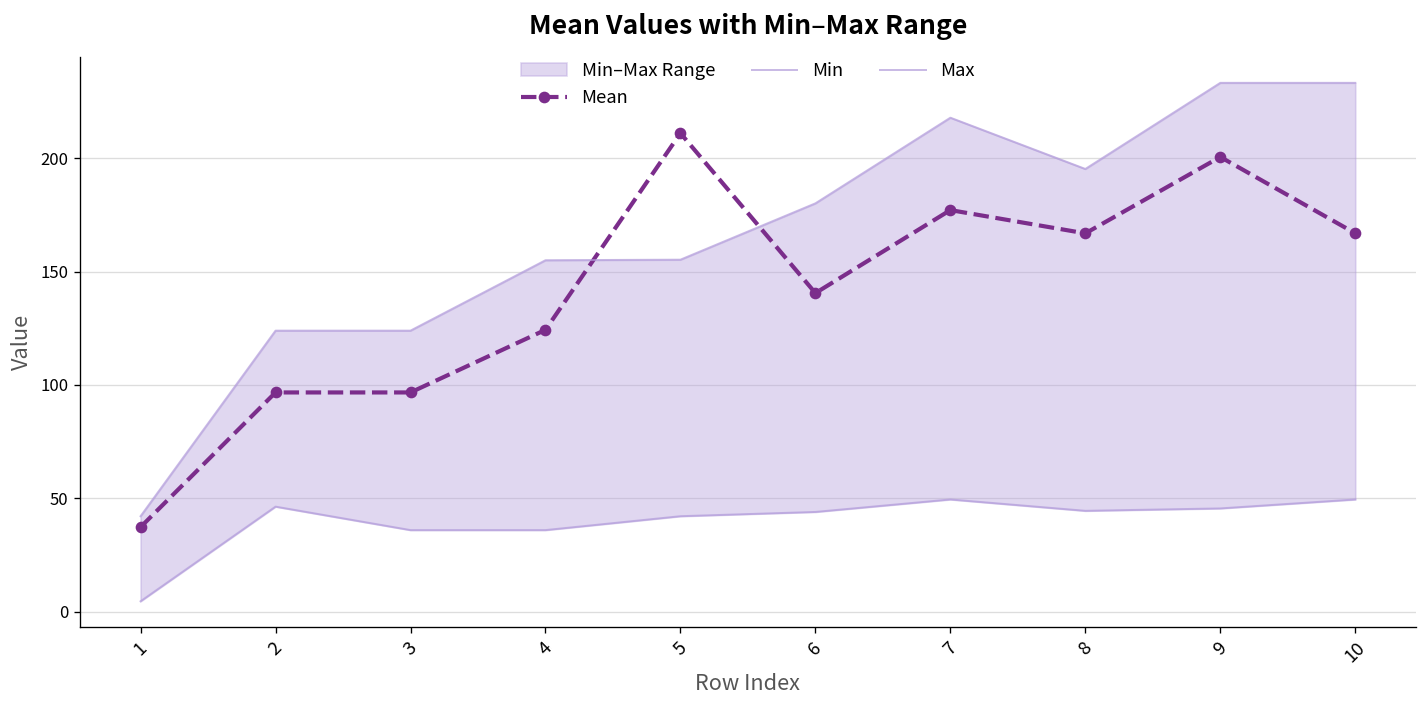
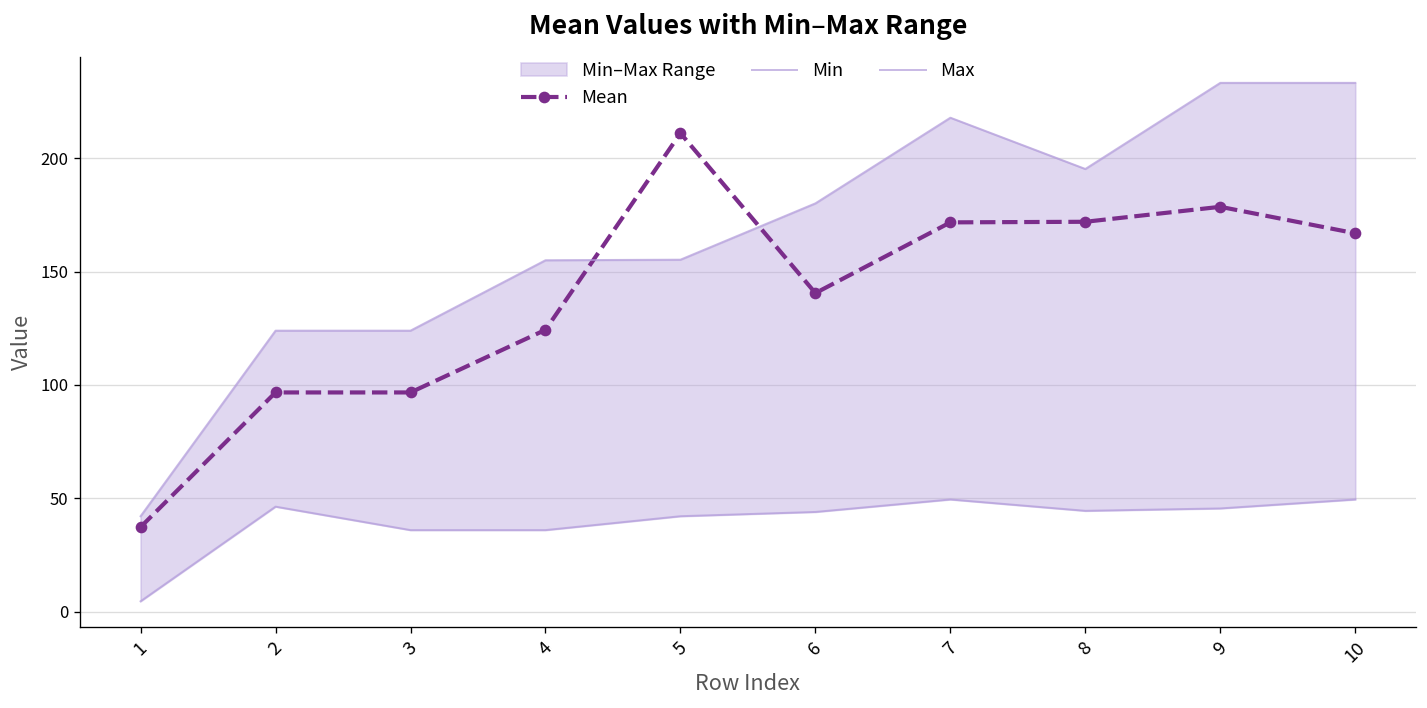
Mean, 7: 177 -> 172
Mean, 8: 167 -> 172
Mean, 9: 201 -> 179
